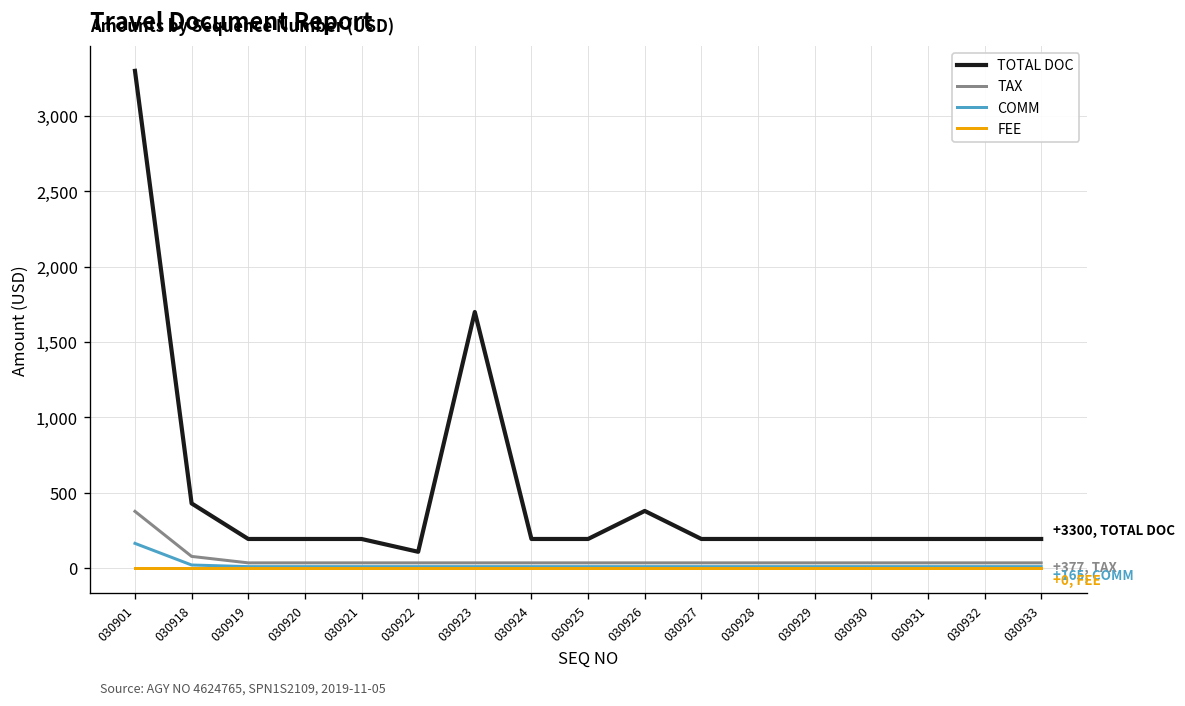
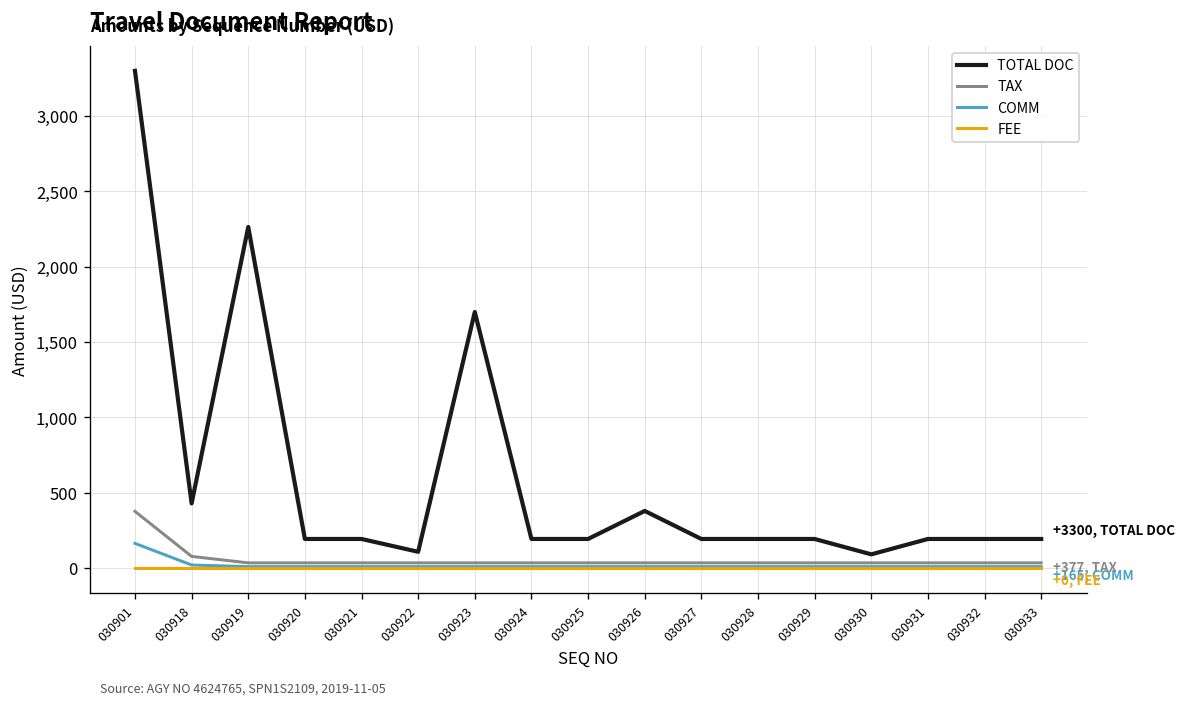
TOTAL DOC, 030919: 190 -> 2,260
TOTAL DOC, 030930: 190 -> 90
